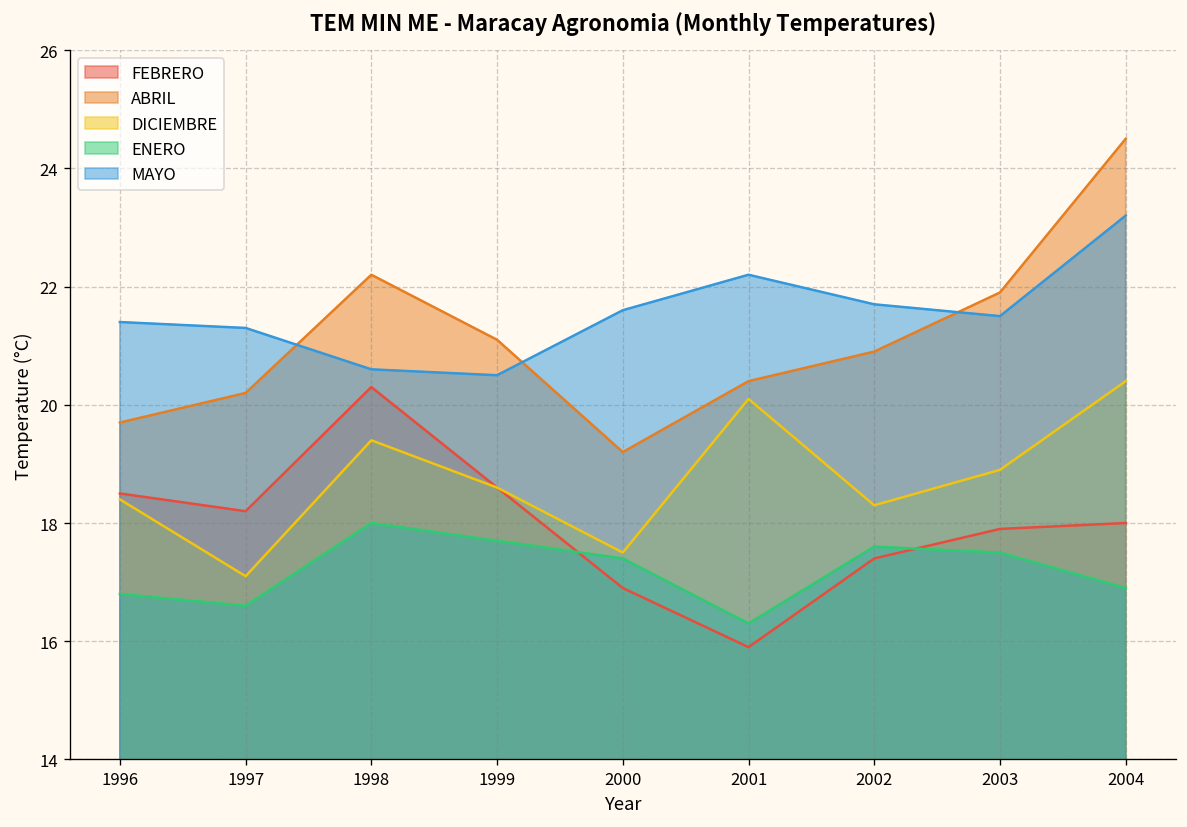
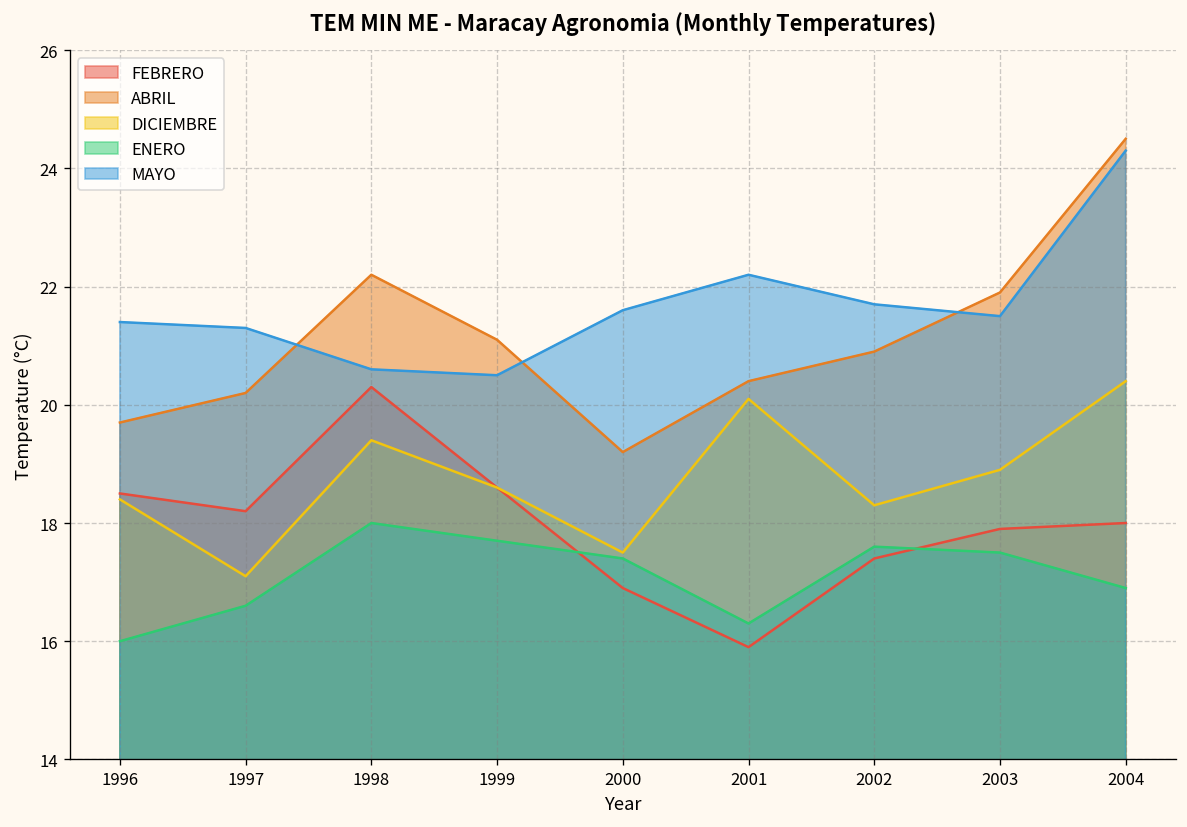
ENERO, 1996: 16.8 -> 16.0
MAYO, 2004: 23.2 -> 24.3
